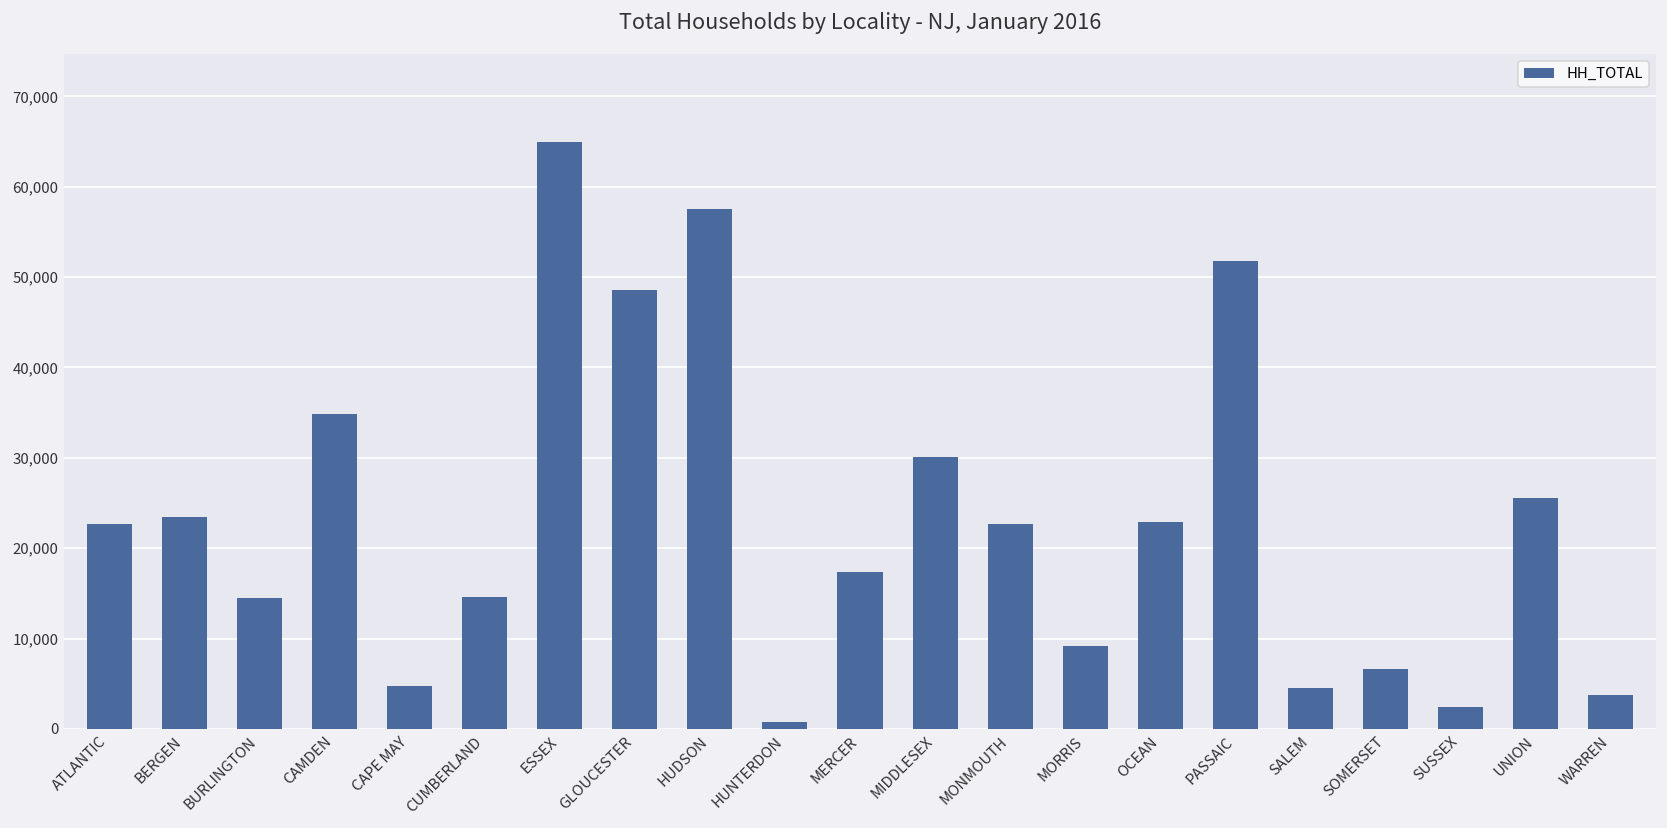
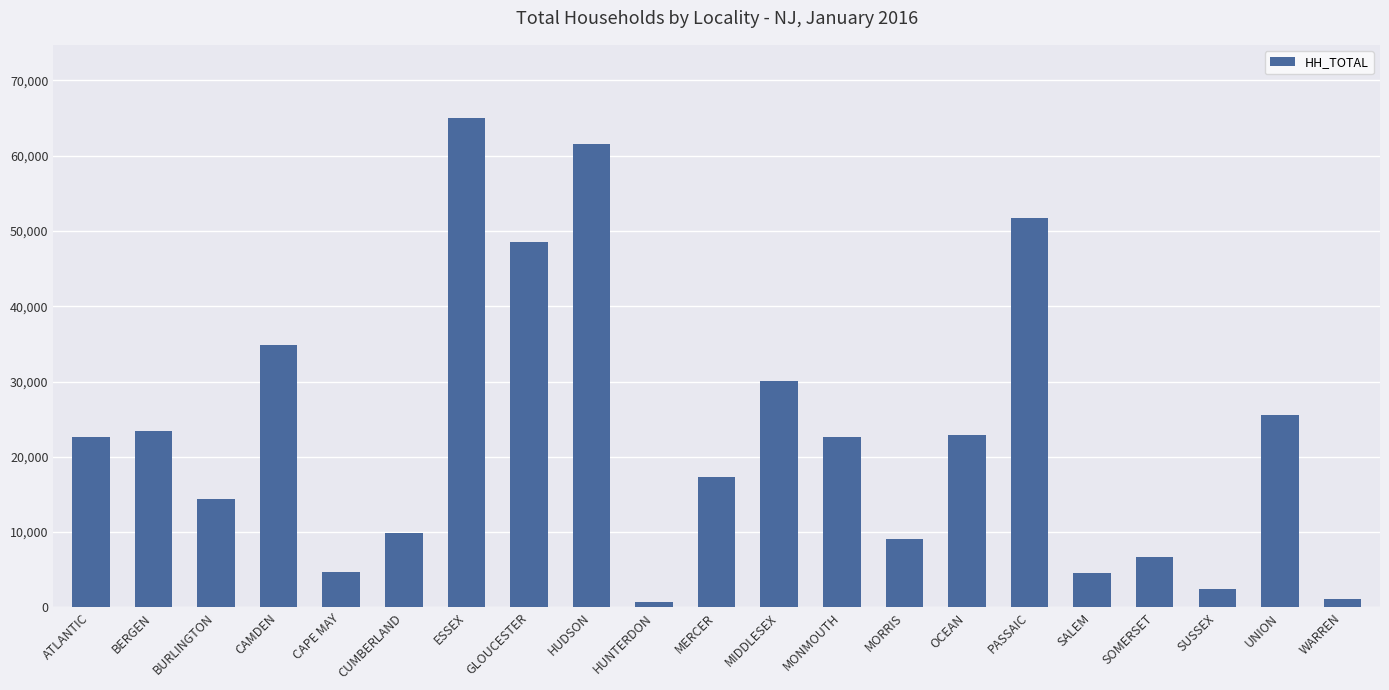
CUMBERLAND: 15,000 -> 10,000
HUDSON: 58,000 -> 62,000
WARREN: 4,000 -> 1,000
